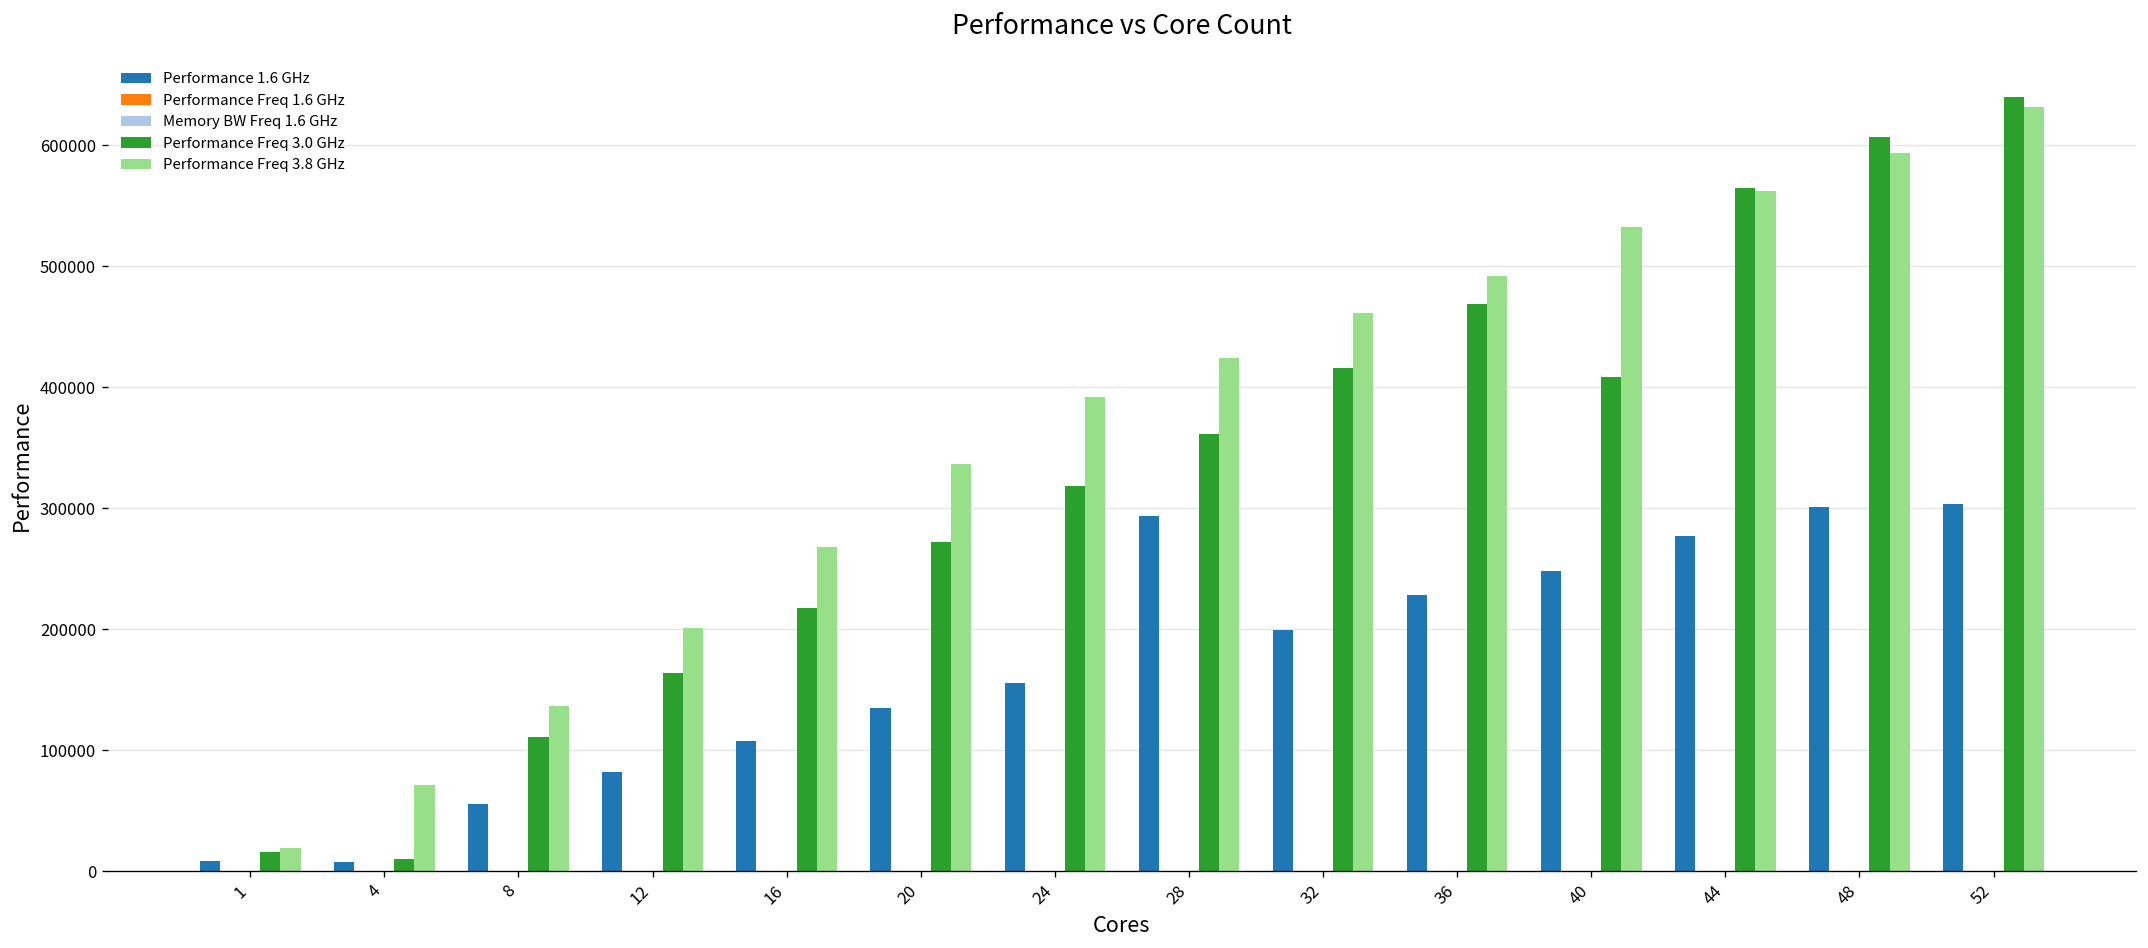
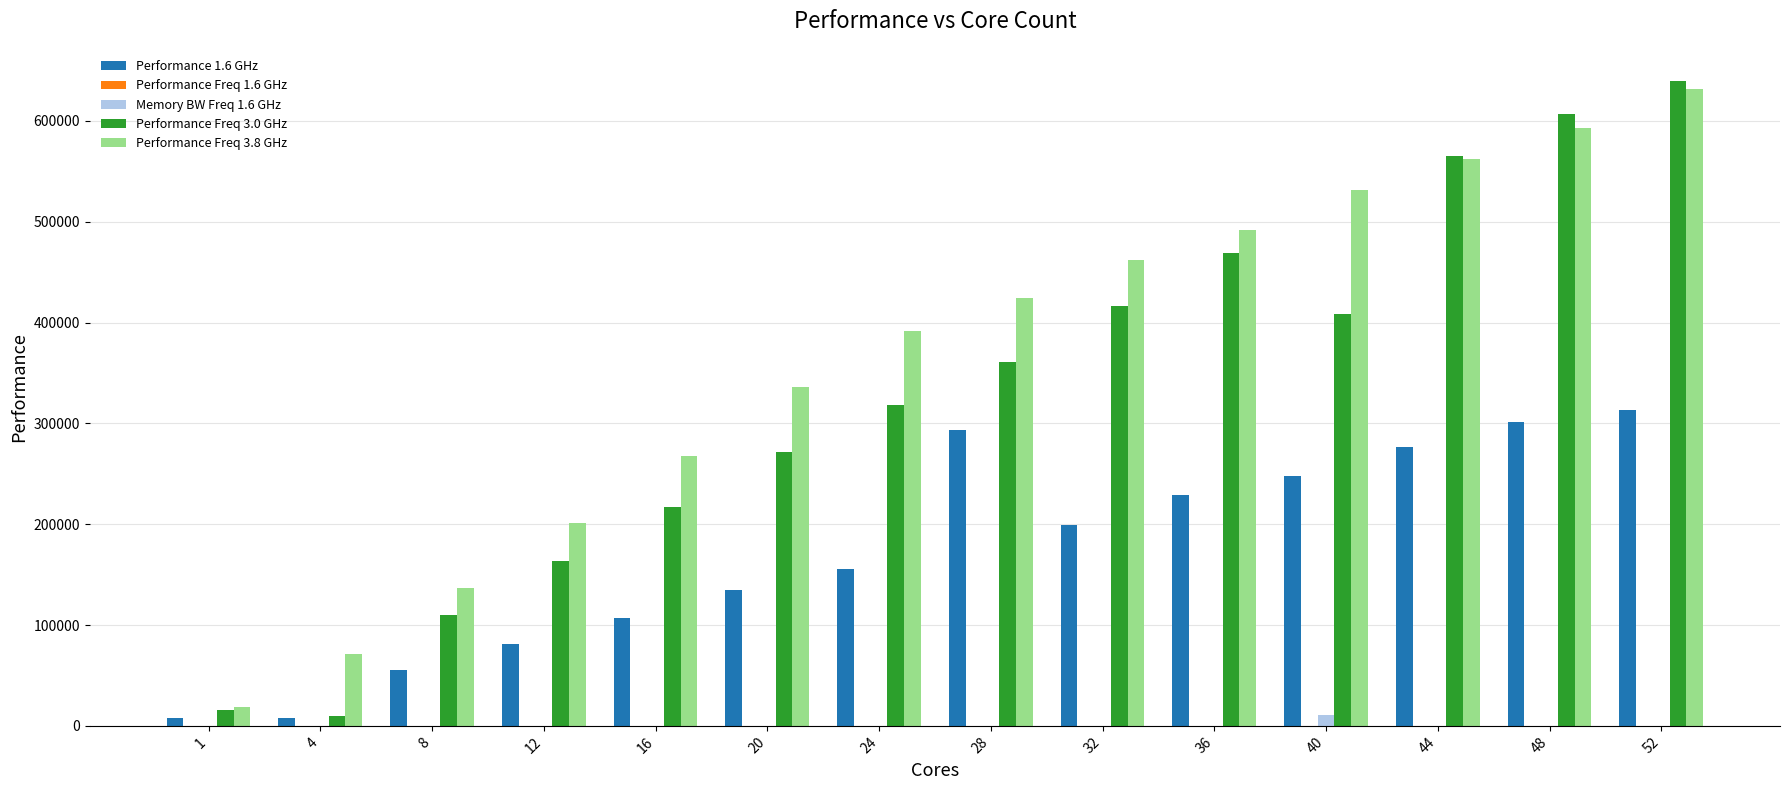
Memory BW Freq 1.6 GHz, 40: 0 -> 10000
Performance 1.6 GHz, 52: 303000 -> 313000
